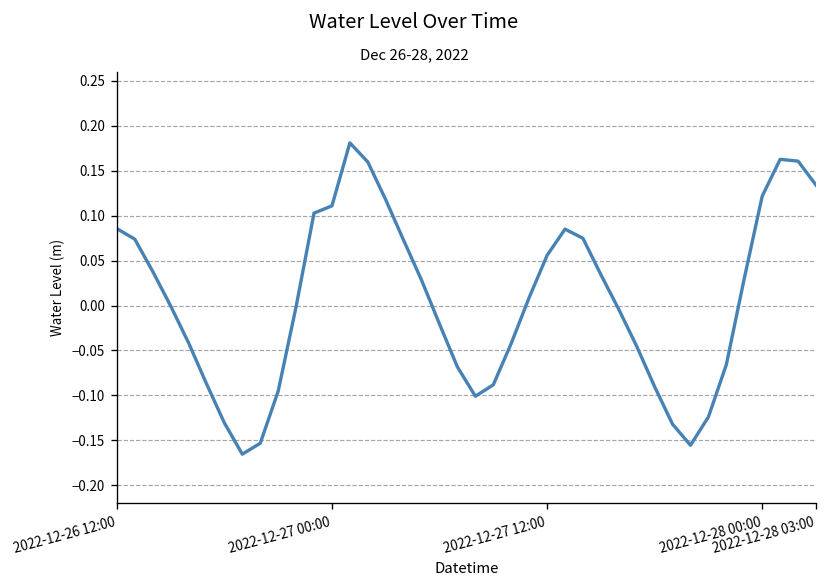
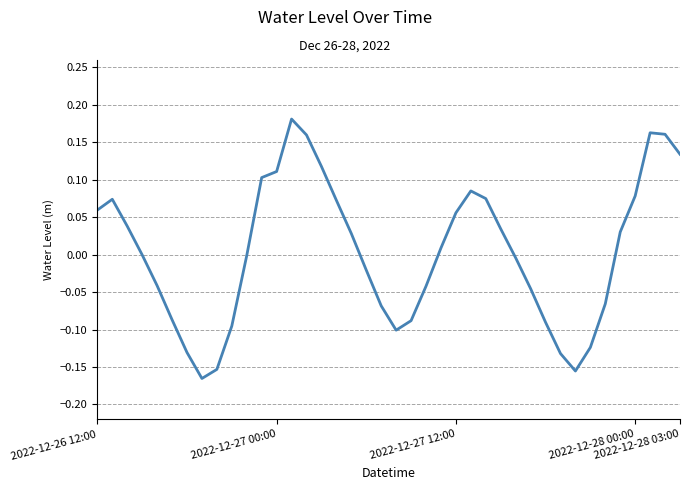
2022-12-26 12:00: 0.09 -> 0.06
2022-12-28 00:00: 0.12 -> 0.08
